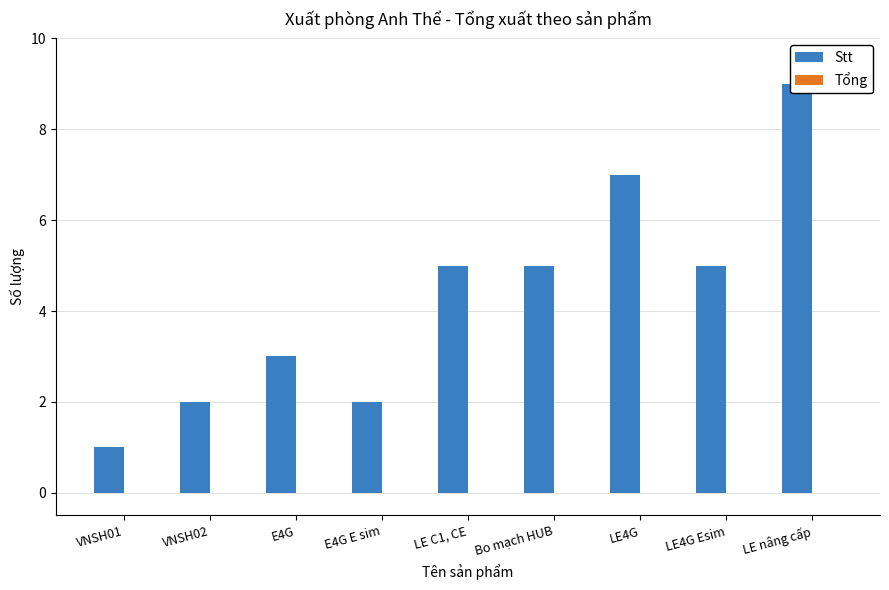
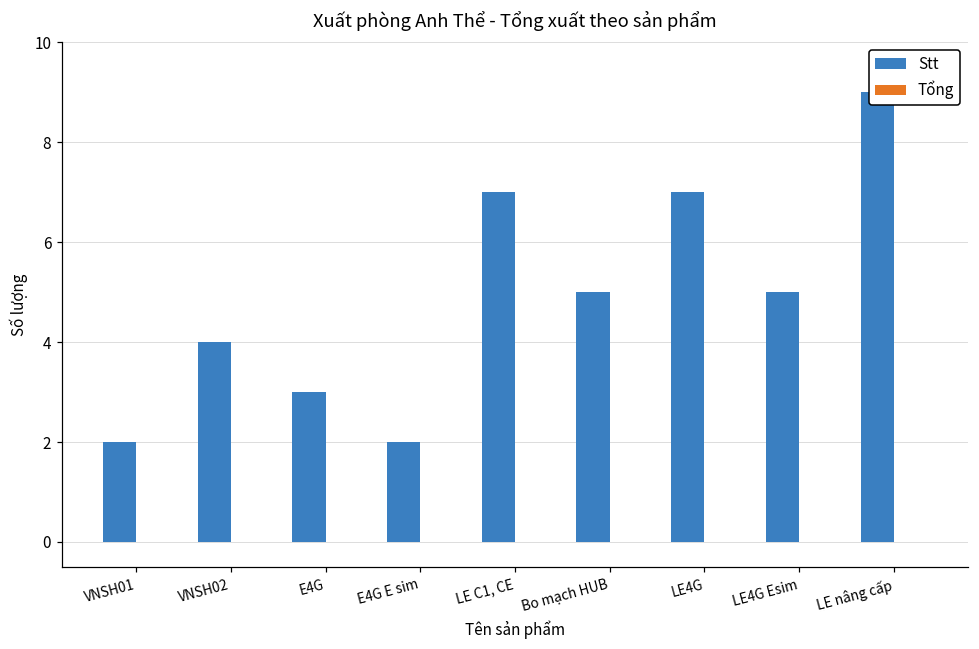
Stt, VNSH01: 1 -> 2
Stt, VNSH02: 2 -> 4
Stt, LE C1, CE: 5 -> 7
